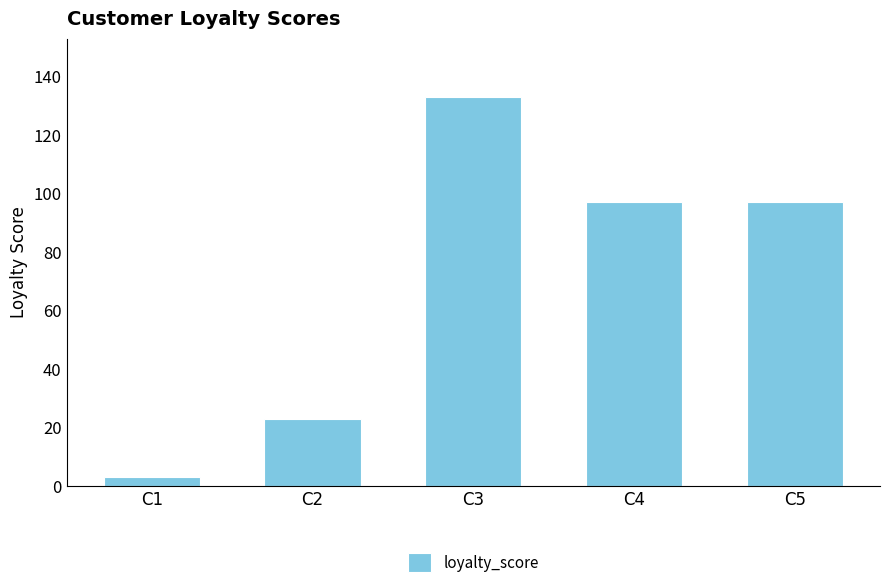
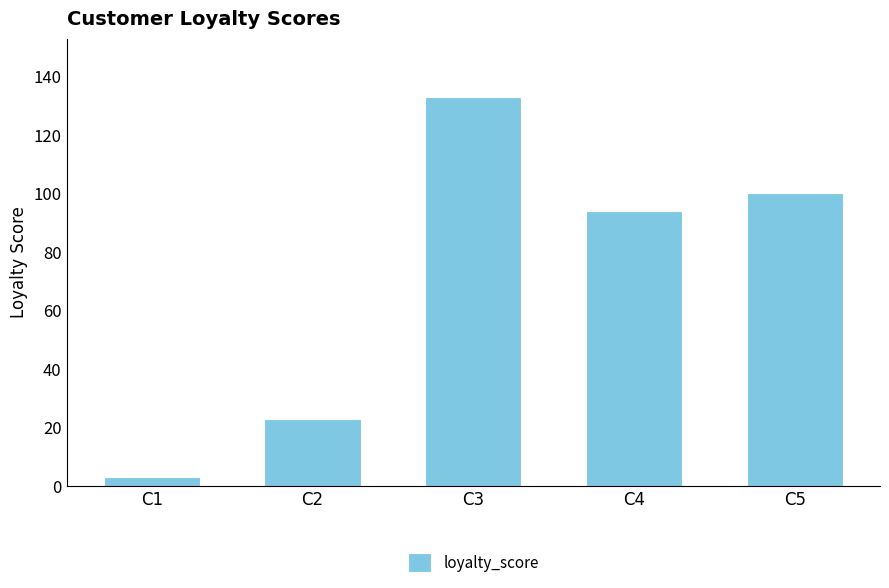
C4: 97 -> 94
C5: 97 -> 100
